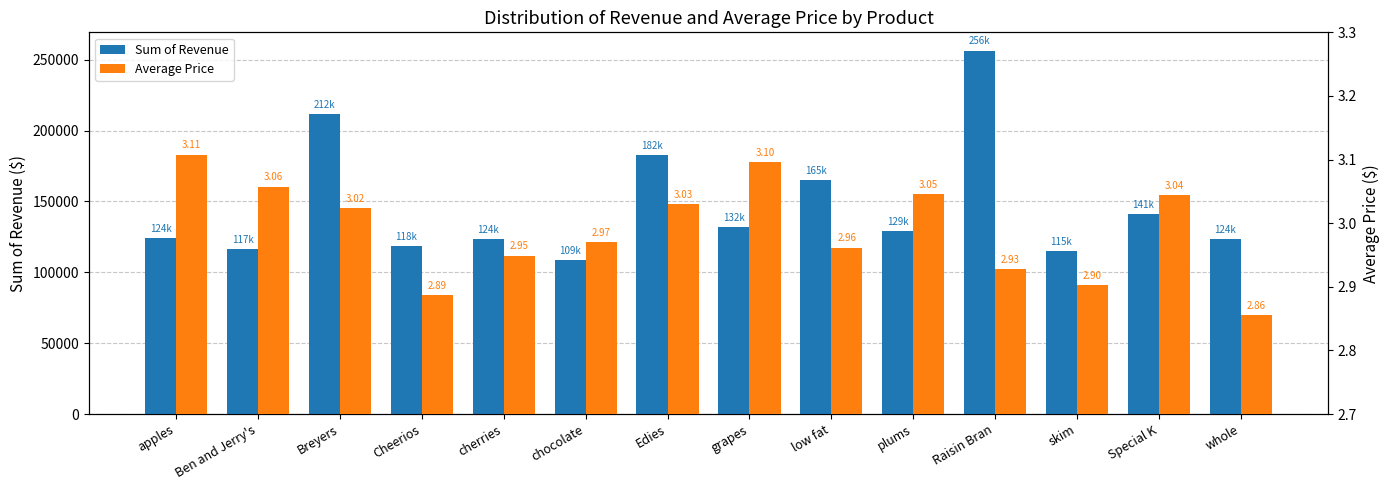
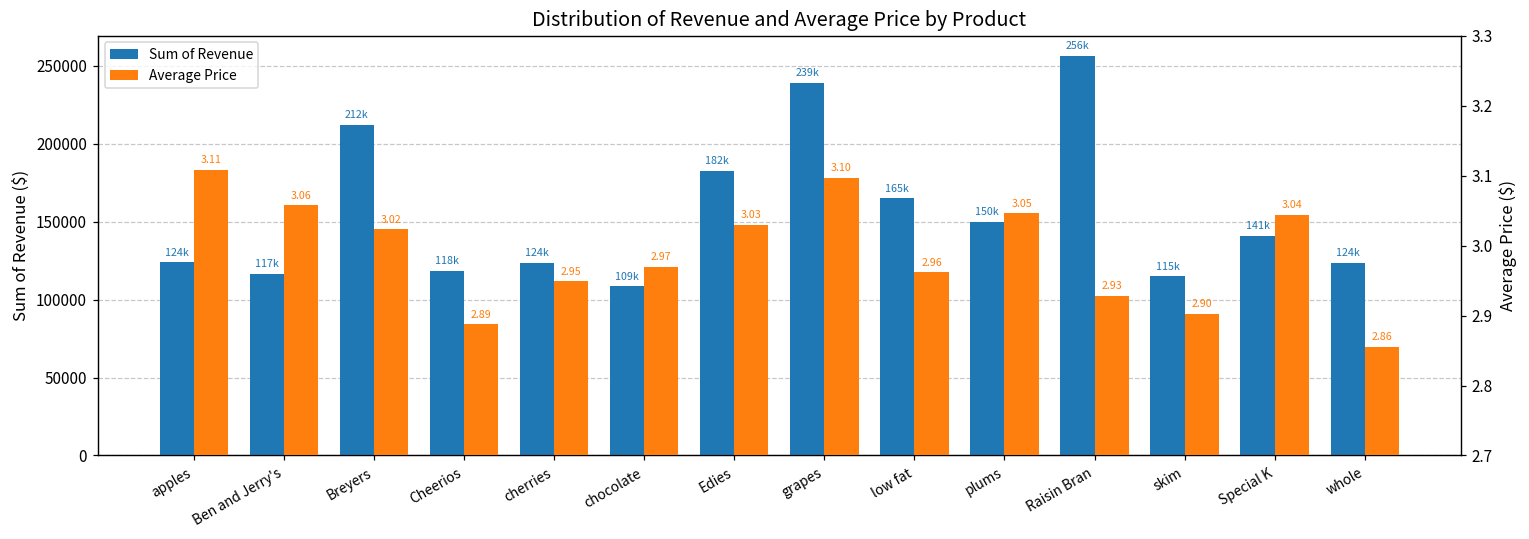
Sum of Revenue, grapes: 132k -> 239k
Sum of Revenue, plums: 129k -> 150k
